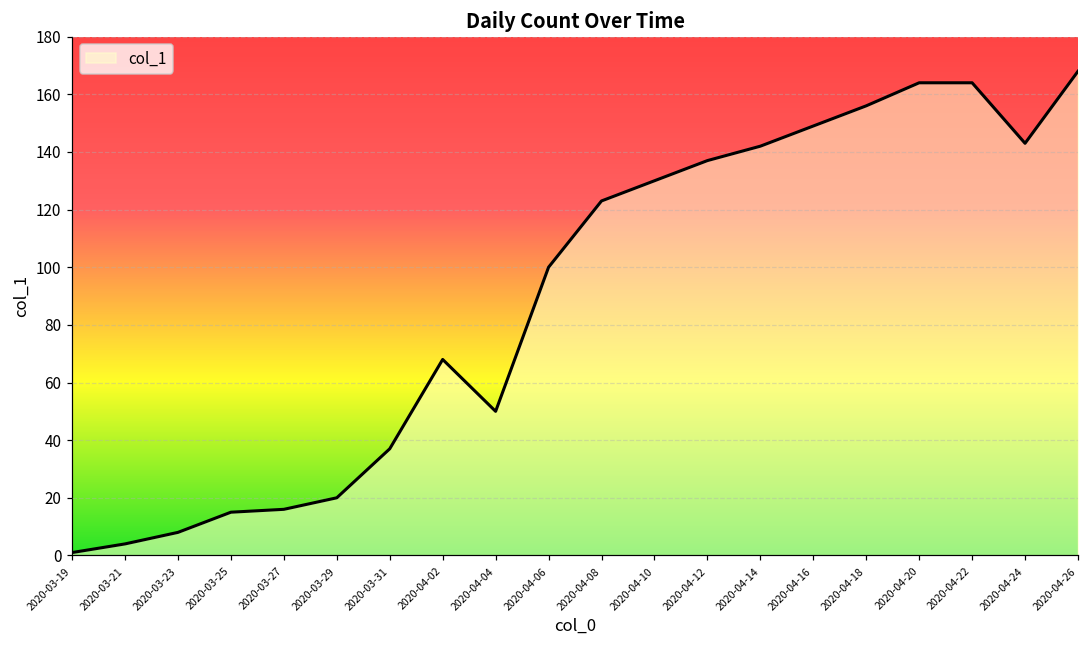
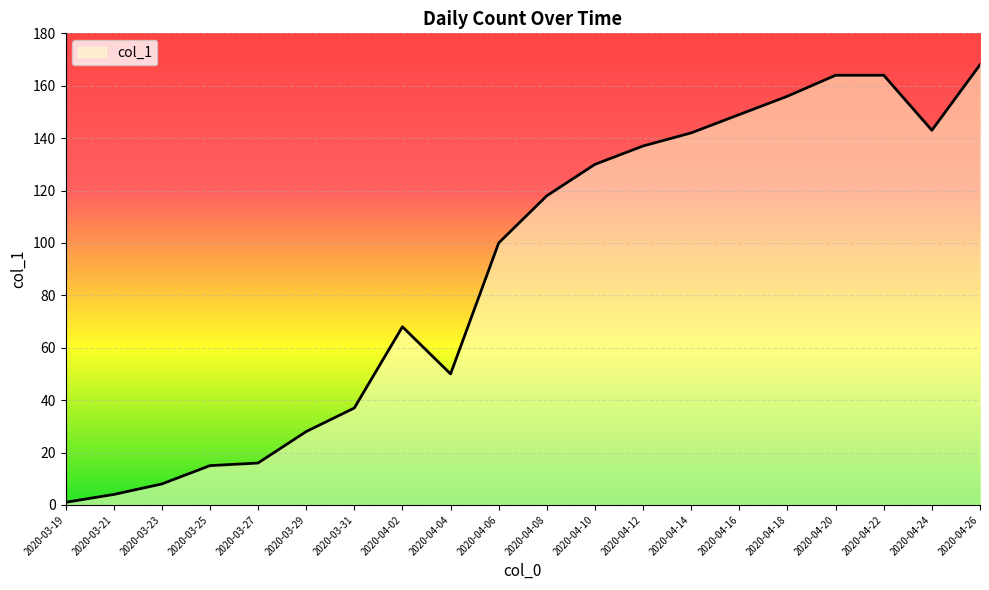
2020-03-29: 20 -> 28
2020-04-08: 123 -> 118
